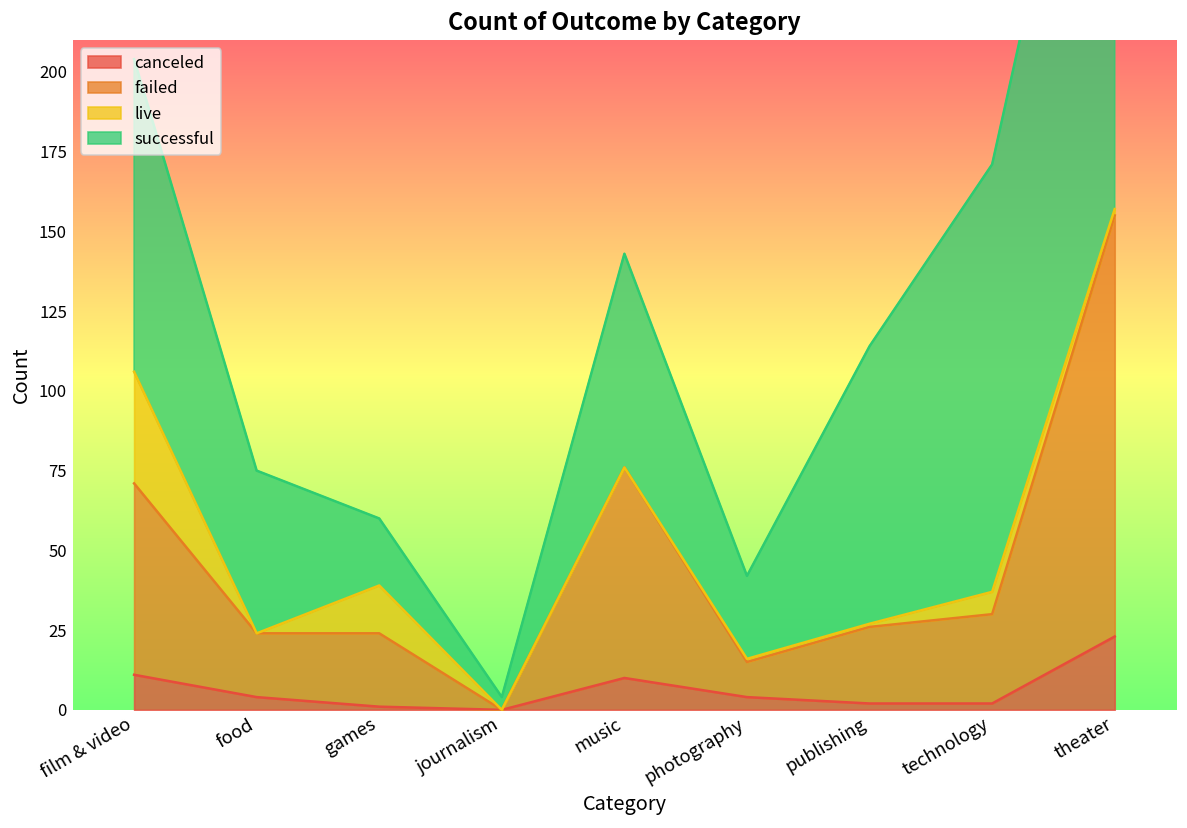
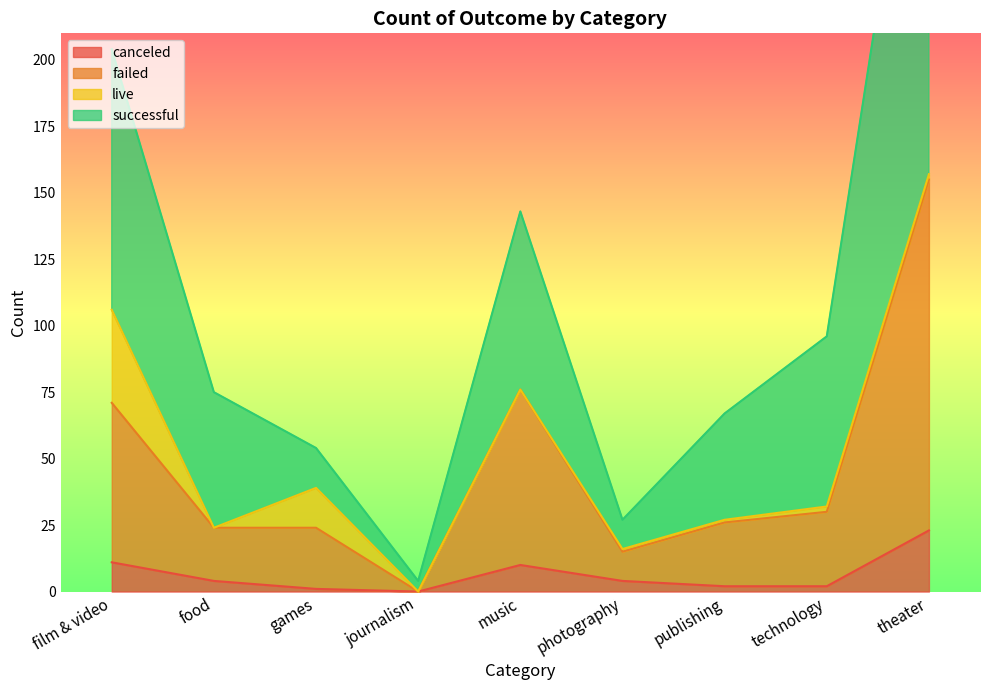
successful, games: 21 -> 15
successful, photography: 26 -> 11
successful, publishing: 87 -> 40
live, technology: 7 -> 2
successful, technology: 134 -> 64
